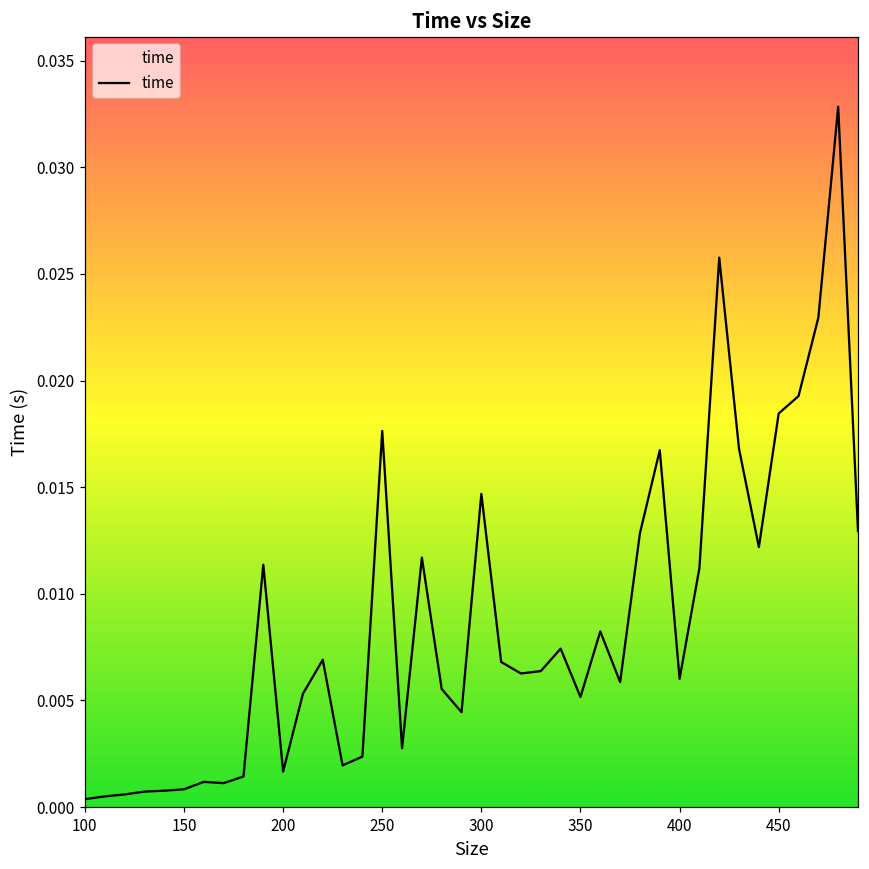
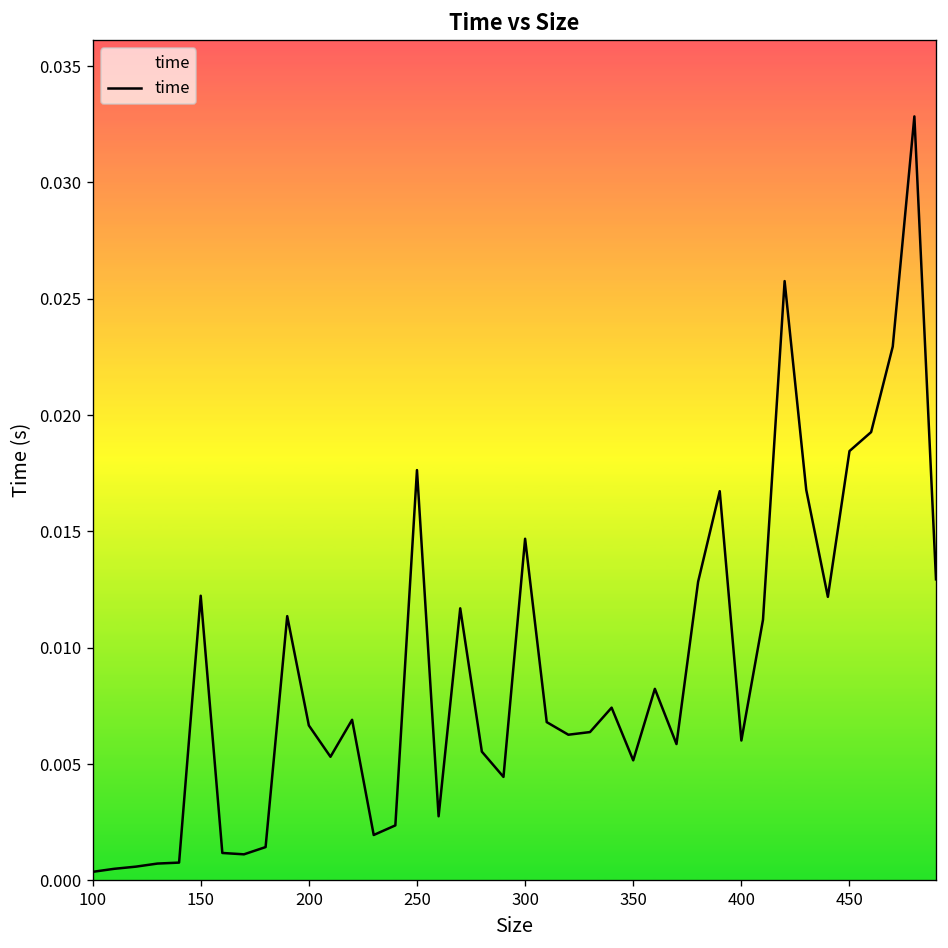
150: 0.0008 -> 0.0122
200: 0.0017 -> 0.0067
